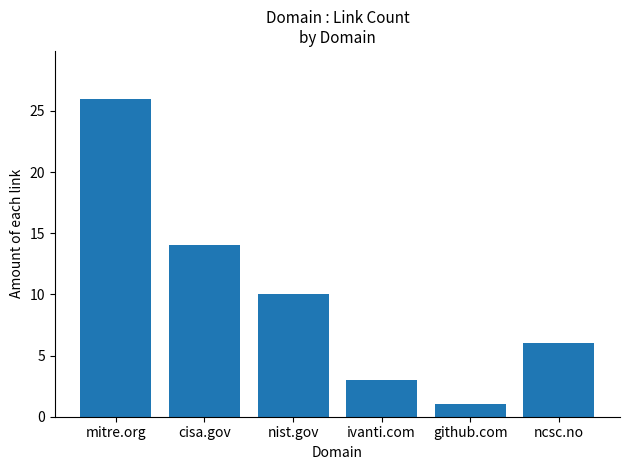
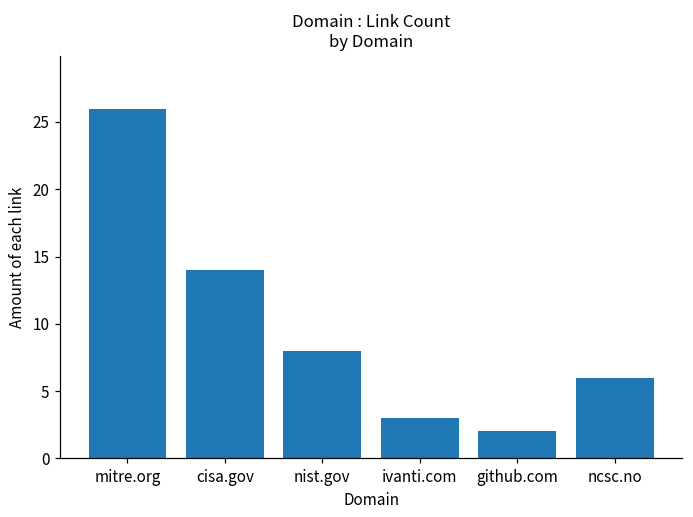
nist.gov: 10 -> 8
github.com: 1 -> 2
